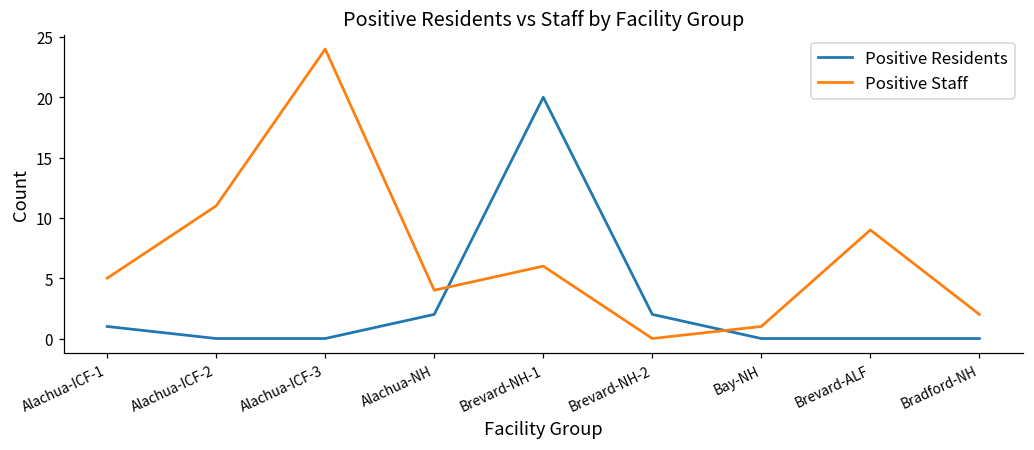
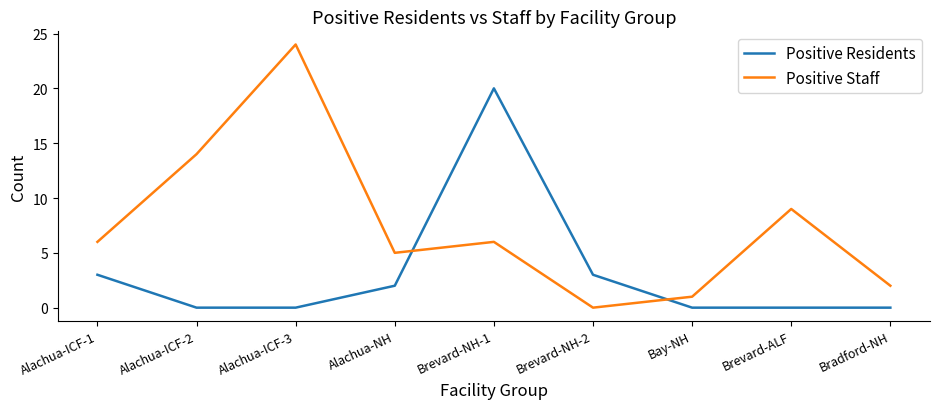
Positive Residents, Alachua-ICF-1: 1 -> 3
Positive Staff, Alachua-ICF-1: 5 -> 6
Positive Staff, Alachua-ICF-2: 11 -> 14
Positive Staff, Alachua-NH: 4 -> 5
Positive Residents, Brevard-NH-2: 2 -> 3
